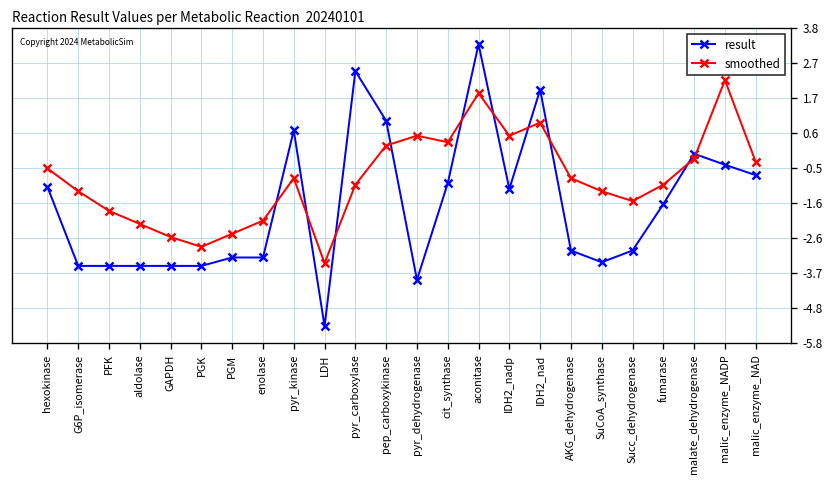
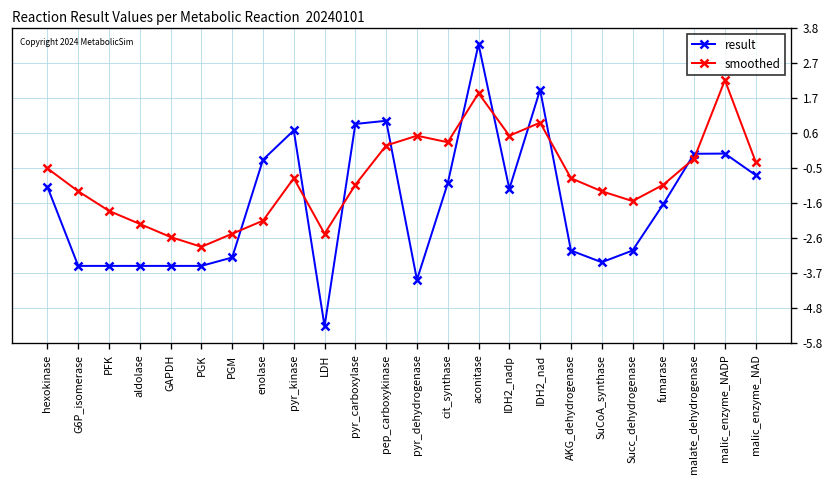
result, enolase: -3.2 -> -0.2
smoothed, LDH: -3.4 -> -2.5
result, pyr_carboxylase: 2.5 -> 0.9
result, malic_enzyme_NADP: -0.4 -> 0.0
